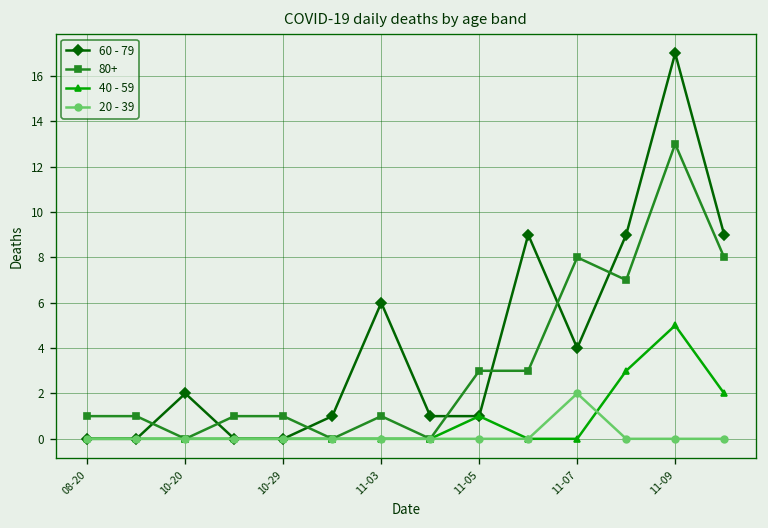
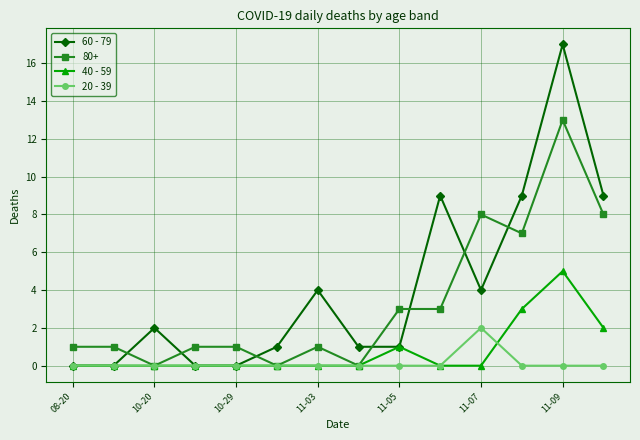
60 - 79, 11-03: 6 -> 4
